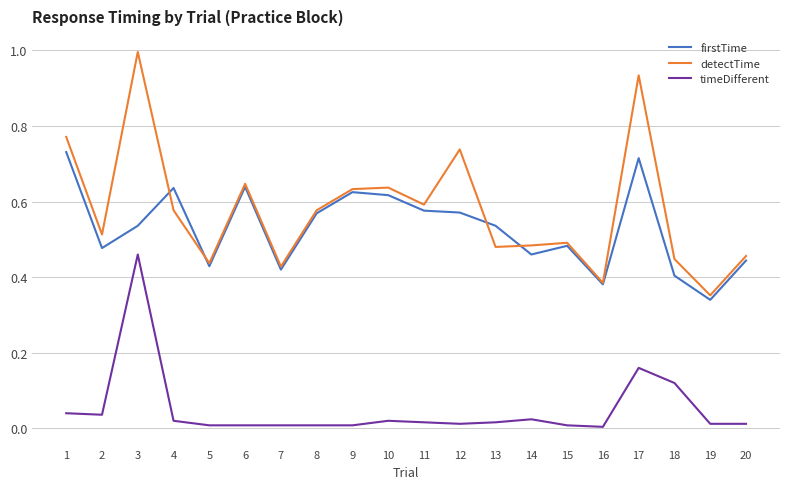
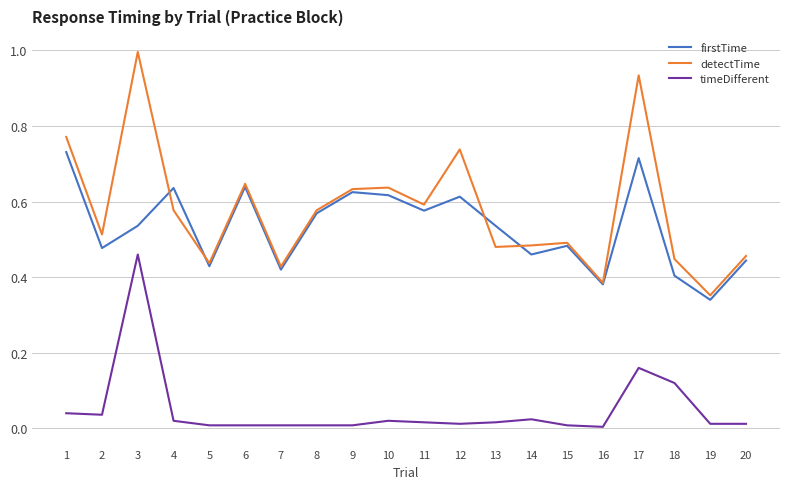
firstTime, 12: 0.57 -> 0.61
